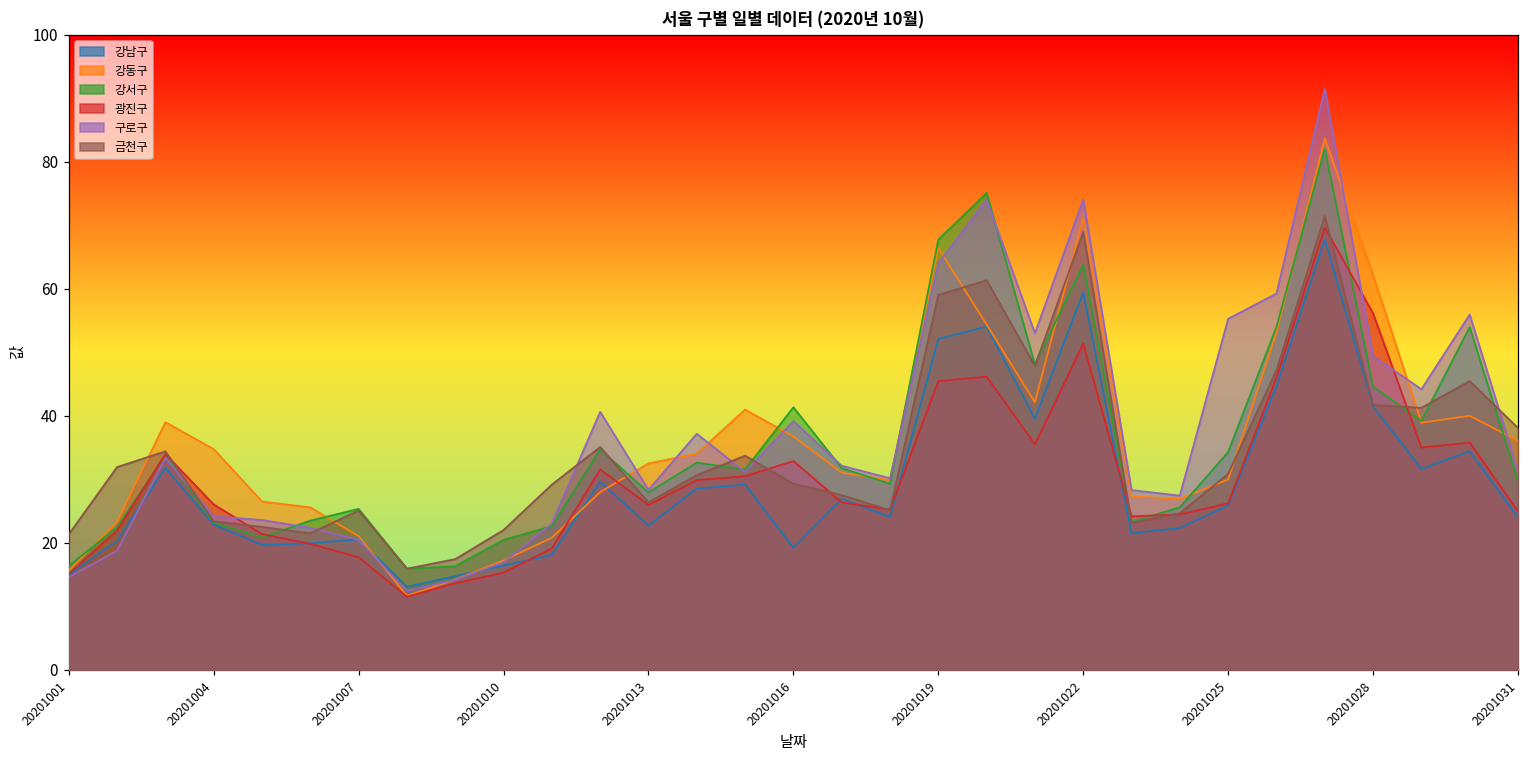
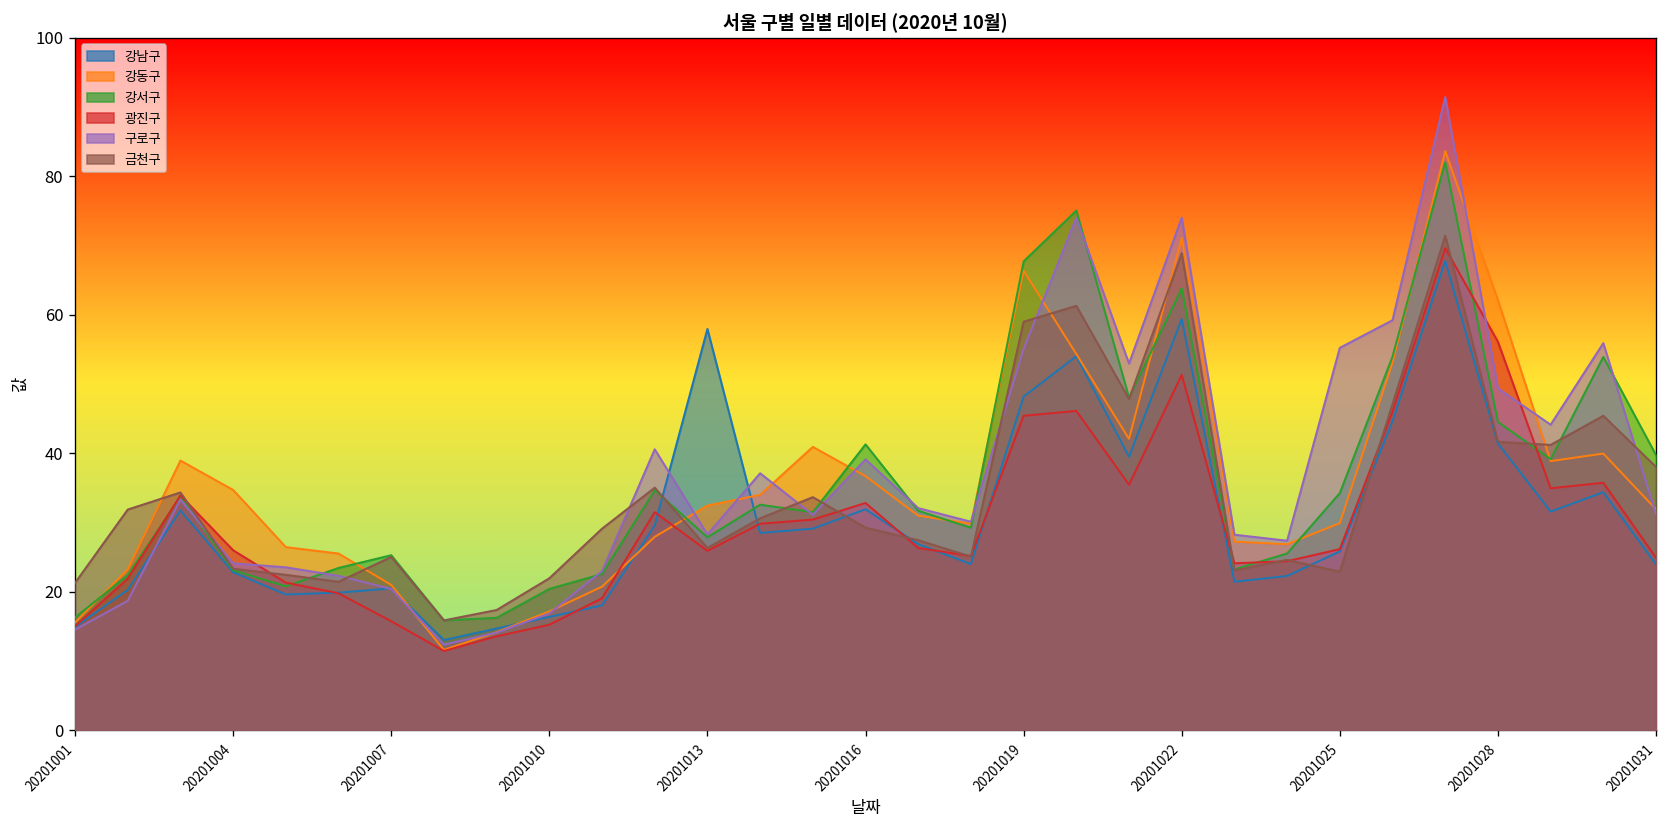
광진구, 20201007: 18 -> 16
강남구, 20201013: 23 -> 58
강남구, 20201016: 19 -> 32
강남구, 20201019: 52 -> 48
구로구, 20201019: 64 -> 55
금천구, 20201025: 31 -> 23
강동구, 20201031: 36 -> 32
강서구, 20201031: 30 -> 40
